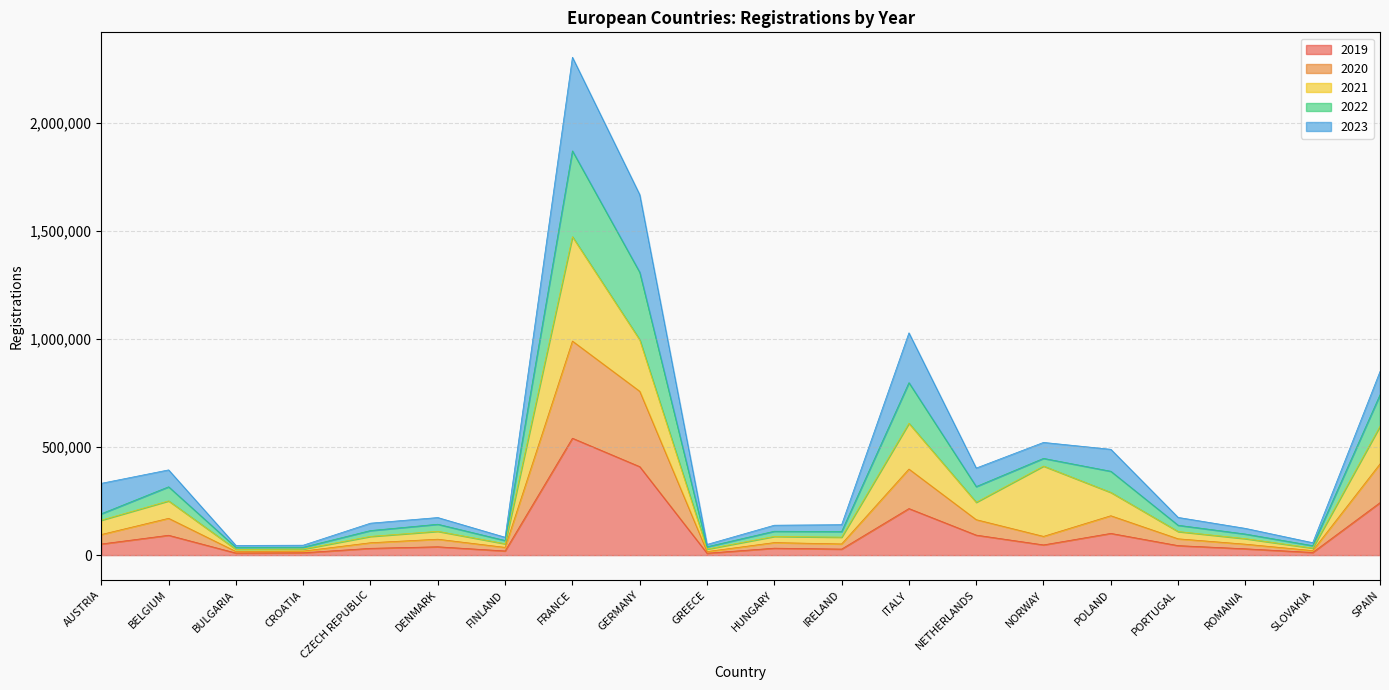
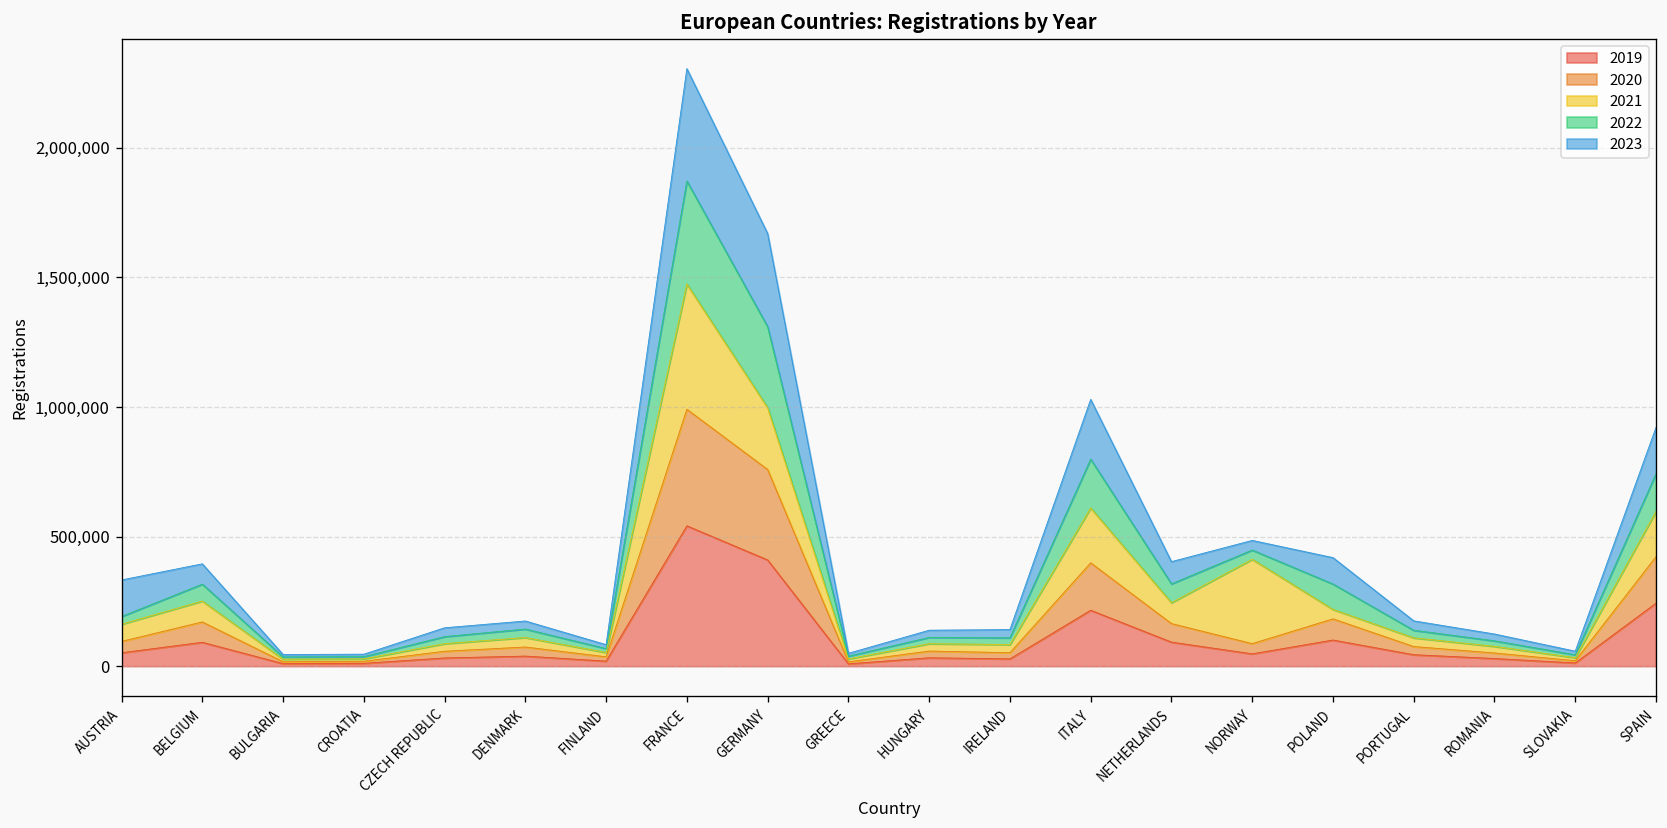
2023, NORWAY: 70,000 -> 40,000
2021, POLAND: 110,000 -> 40,000
2023, SPAIN: 110,000 -> 180,000
